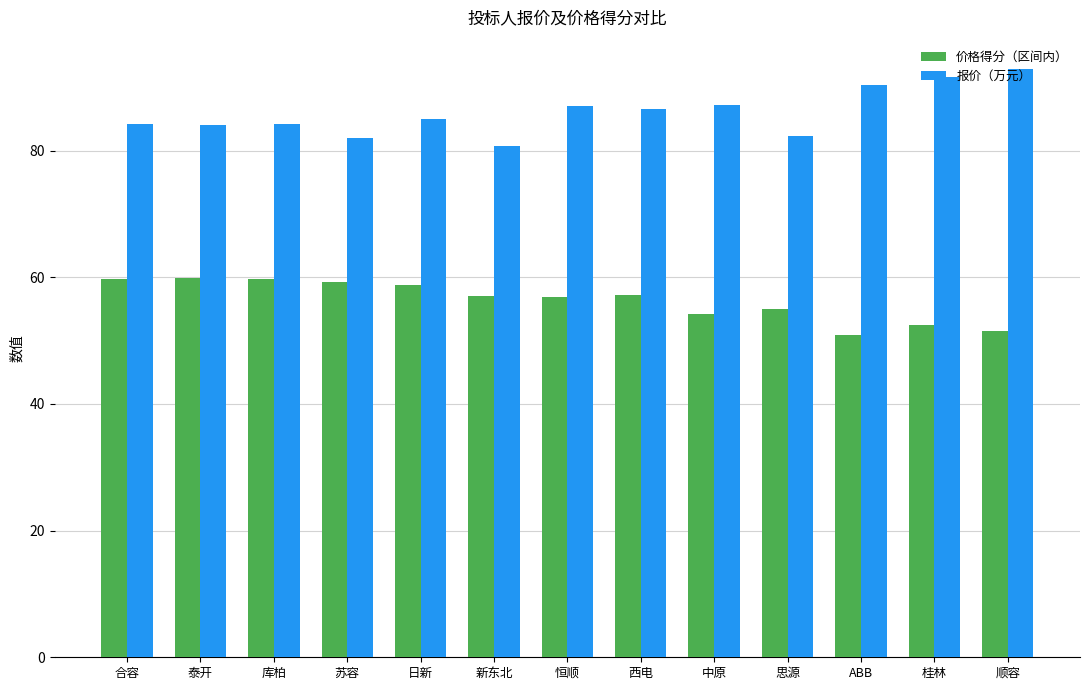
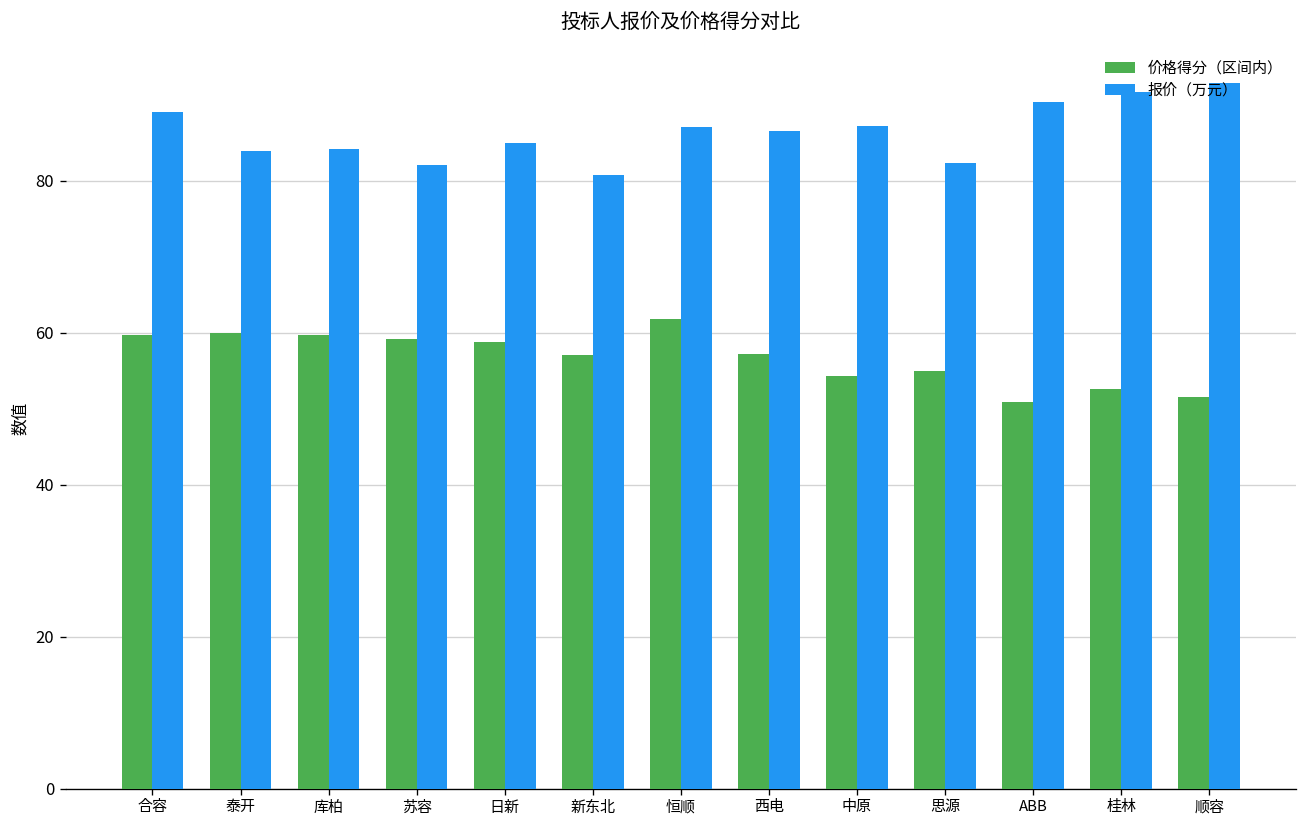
报价（万元）, 合容: 84 -> 89
价格得分（区间内）, 恒顺: 57 -> 62
